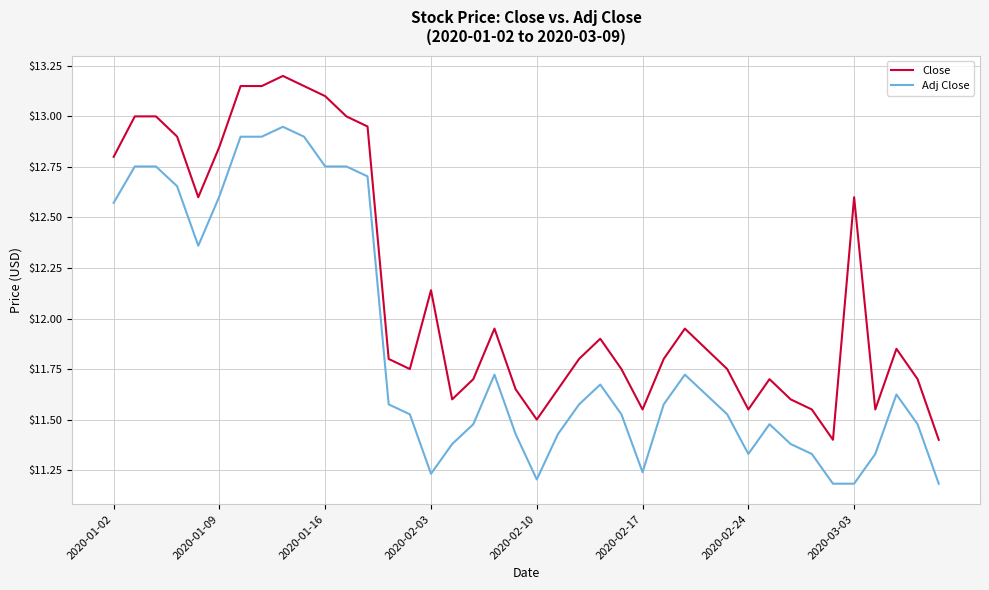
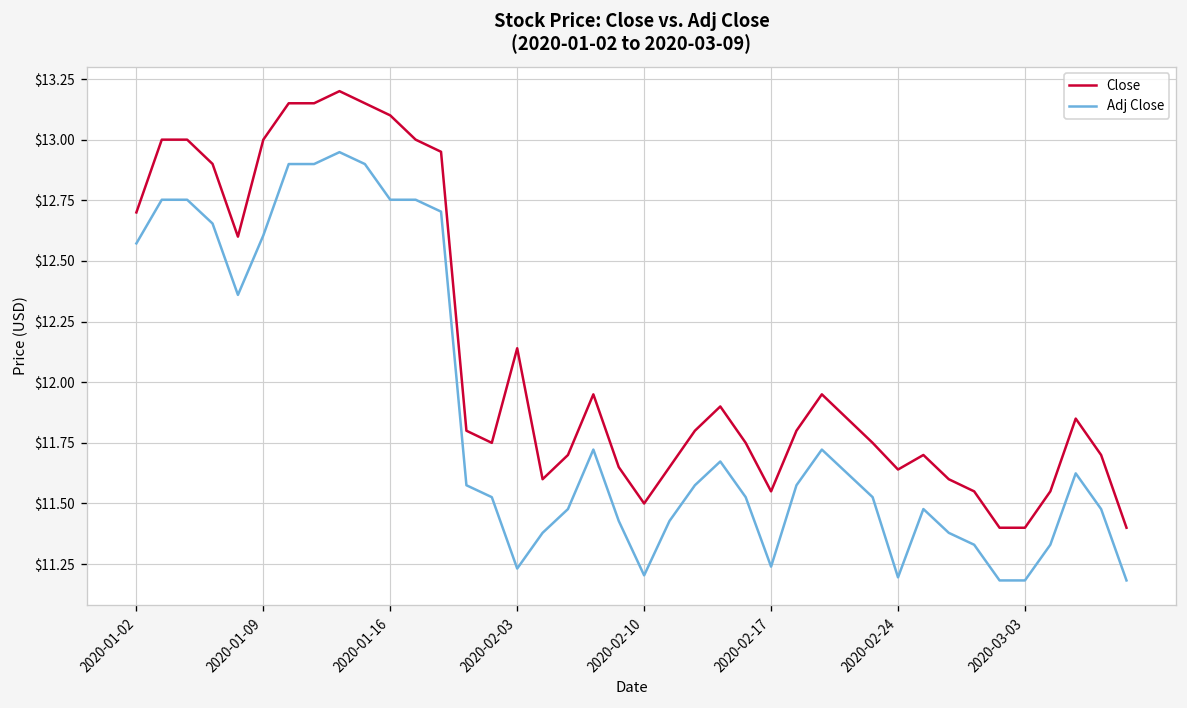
Close, 2020-01-02: $12.8 -> $12.7
Close, 2020-01-09: $12.85 -> $13.00
Close, 2020-02-24: $11.55 -> $11.64
Adj Close, 2020-02-24: $11.33 -> $11.20
Close, 2020-03-03: $12.6 -> $11.4
